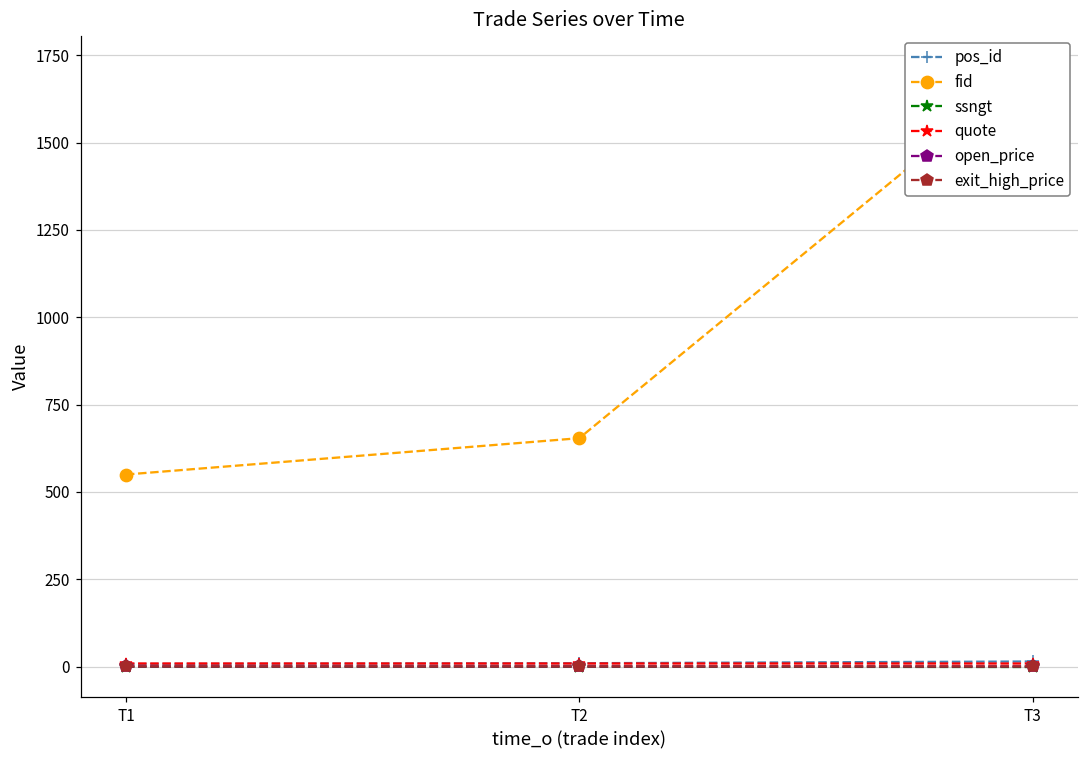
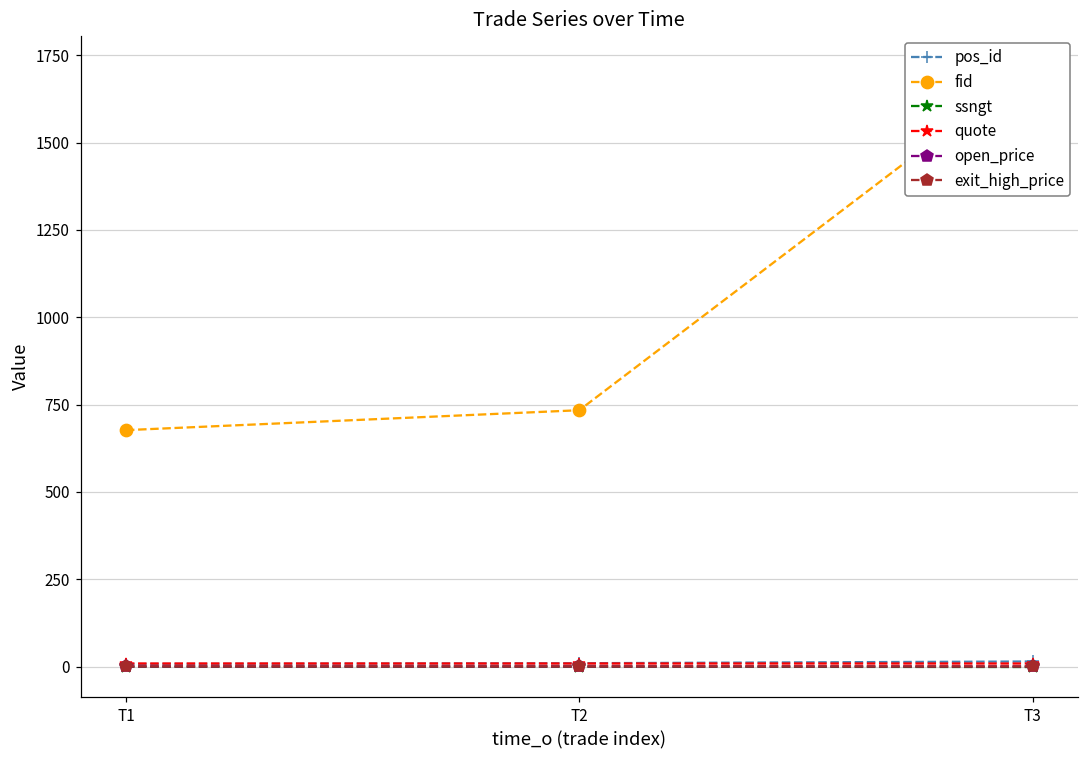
fid, T1: 550 -> 680
fid, T2: 650 -> 730
